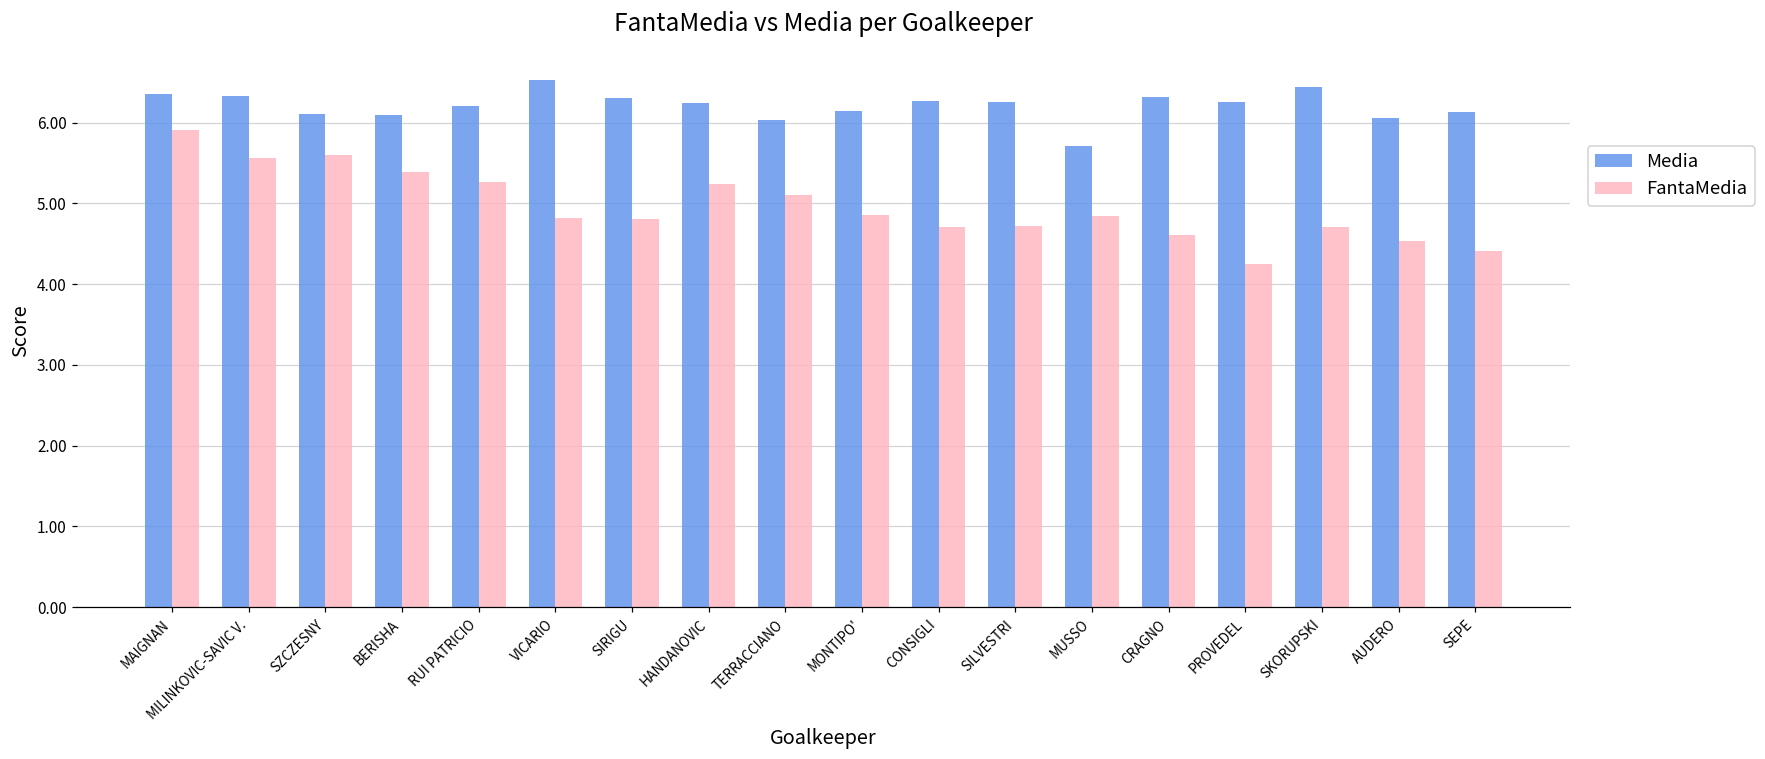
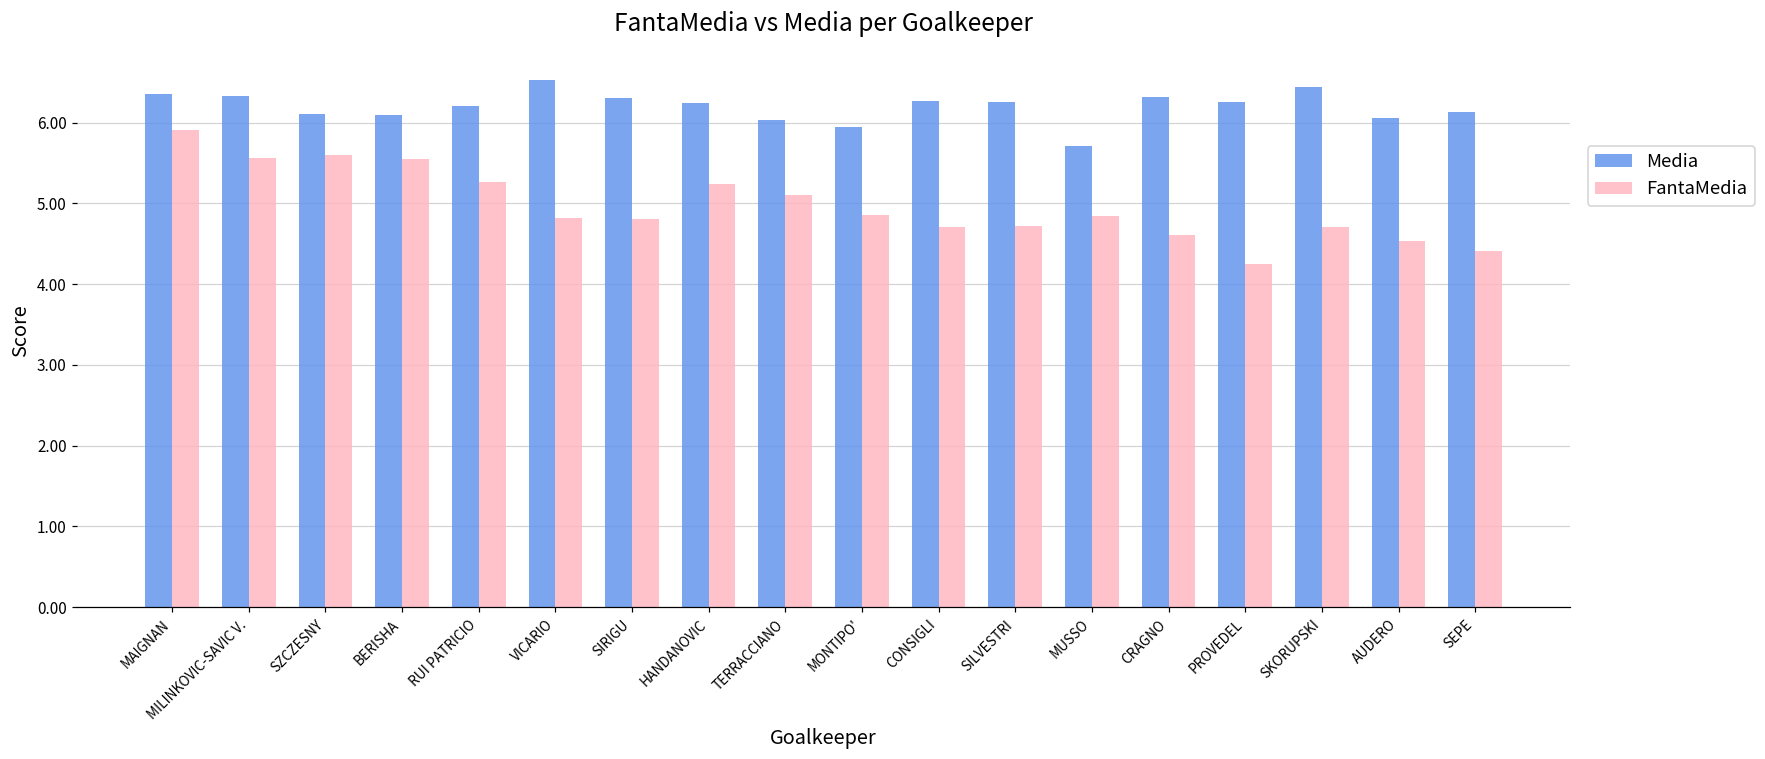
FantaMedia, BERISHA: 5.4 -> 5.6
Media, MONTIPO': 6.1 -> 5.9
